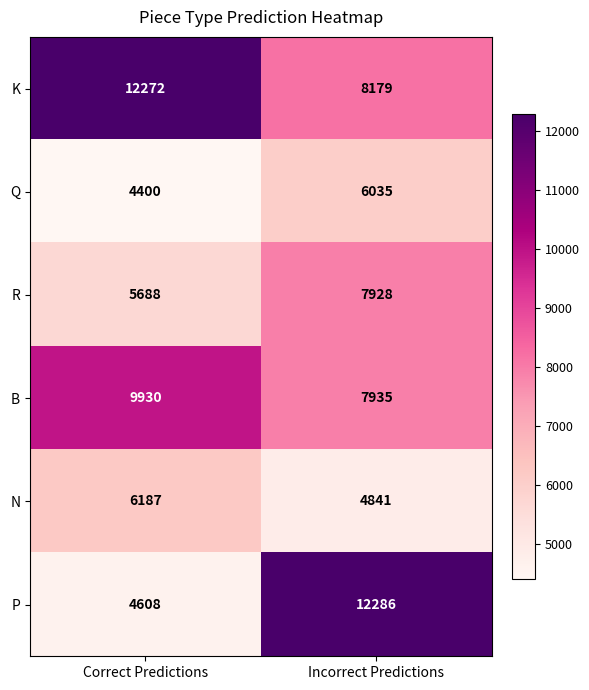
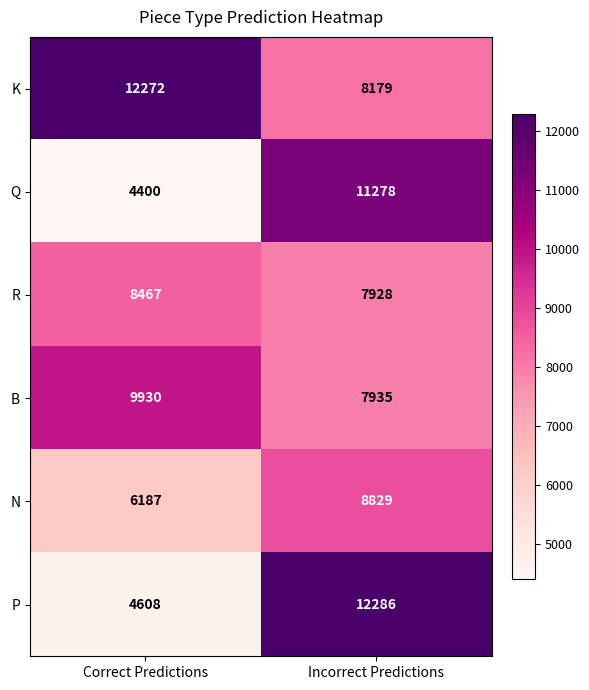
Q, Incorrect Predictions: 6035 -> 11278
R, Correct Predictions: 5688 -> 8467
N, Incorrect Predictions: 4841 -> 8829
